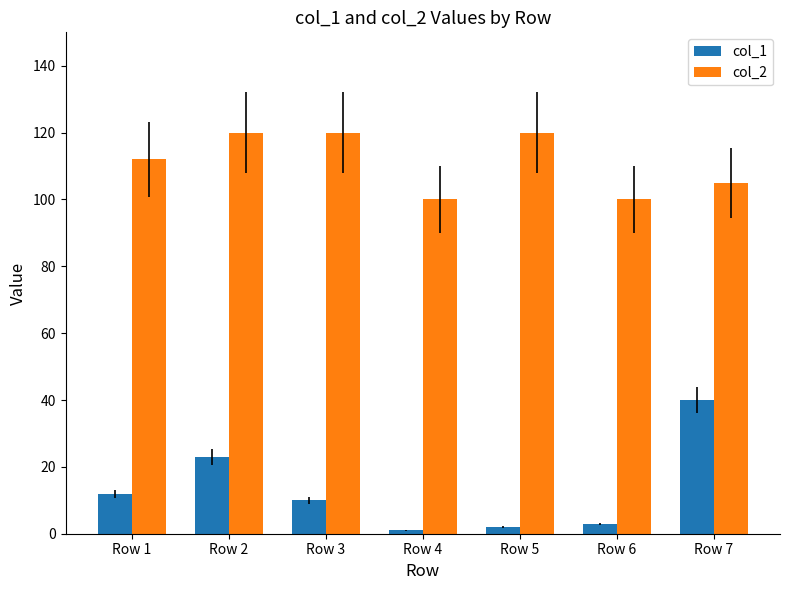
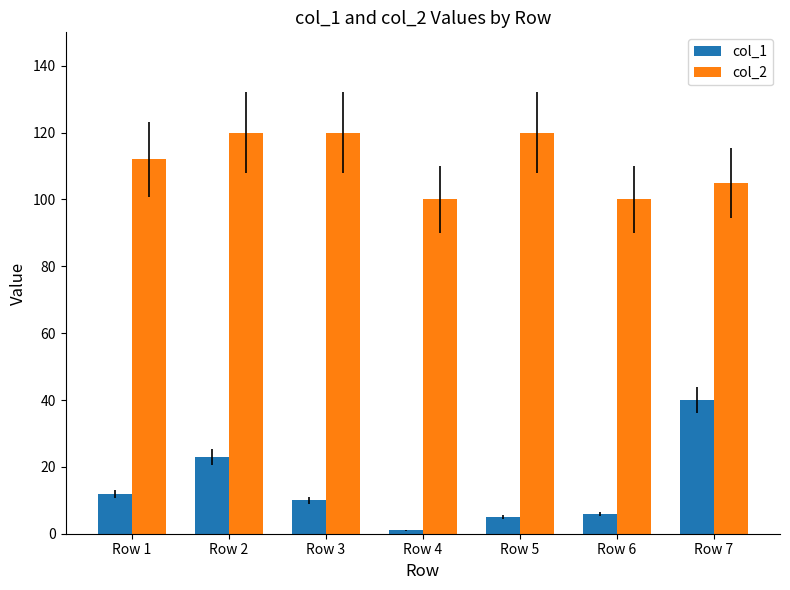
col_1, Row 5: 2 -> 5
col_1, Row 6: 3 -> 6
